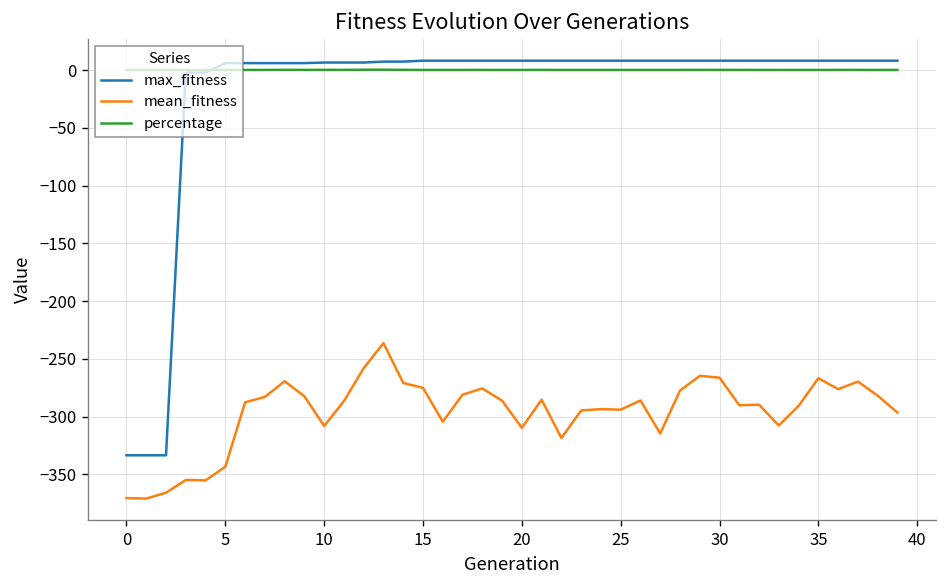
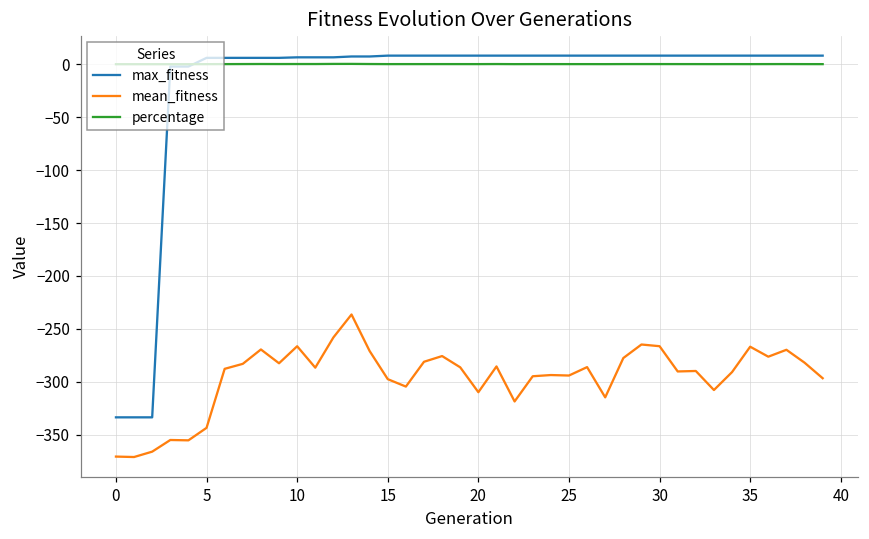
mean_fitness, 10: -310 -> -270
mean_fitness, 15: -280 -> -300
